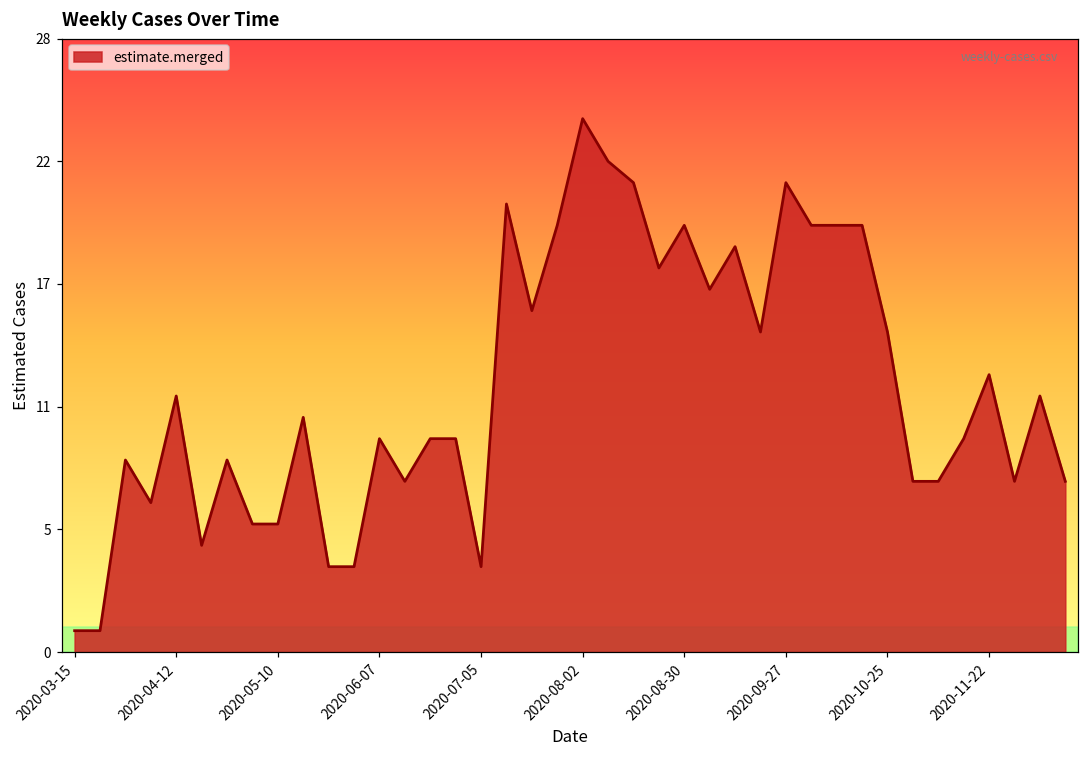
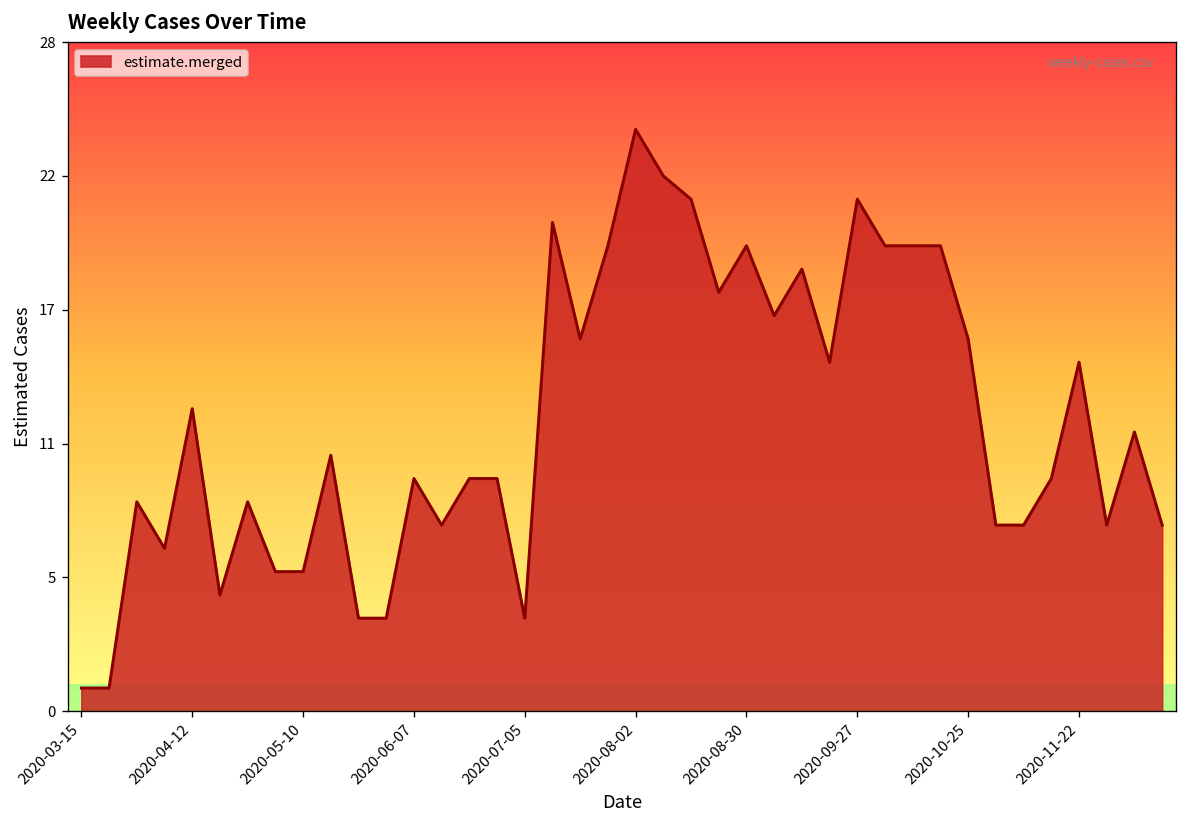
2020-04-12: 11.7 -> 12.7
2020-10-25: 14.6 -> 15.6
2020-11-22: 12.7 -> 14.6
